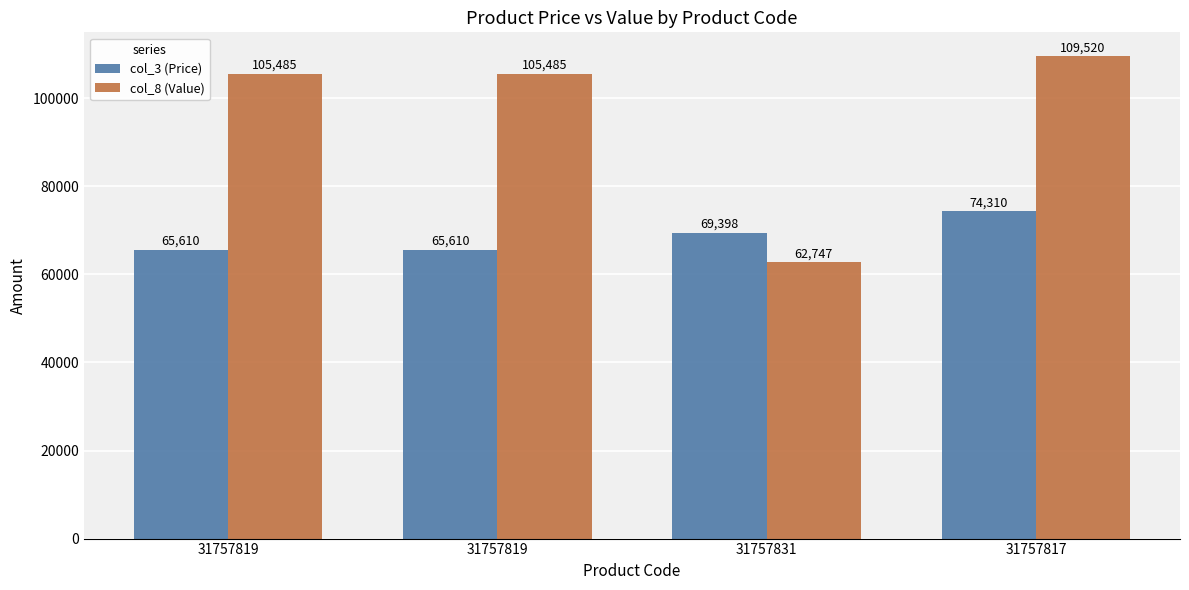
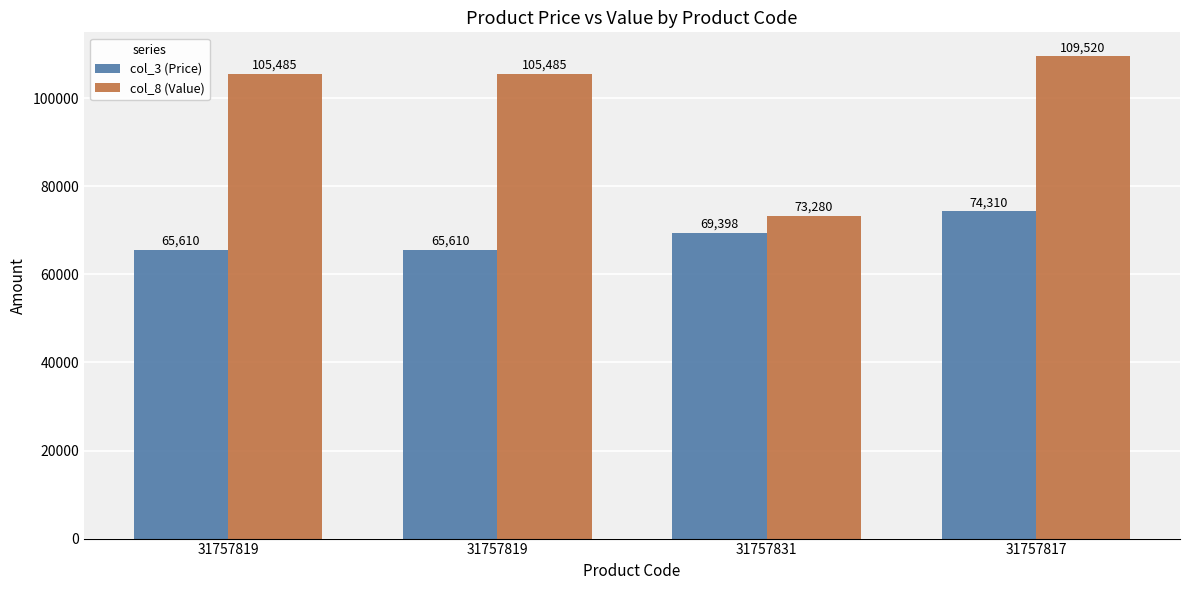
col_8 (Value), 31757831: 62,747 -> 73,280
